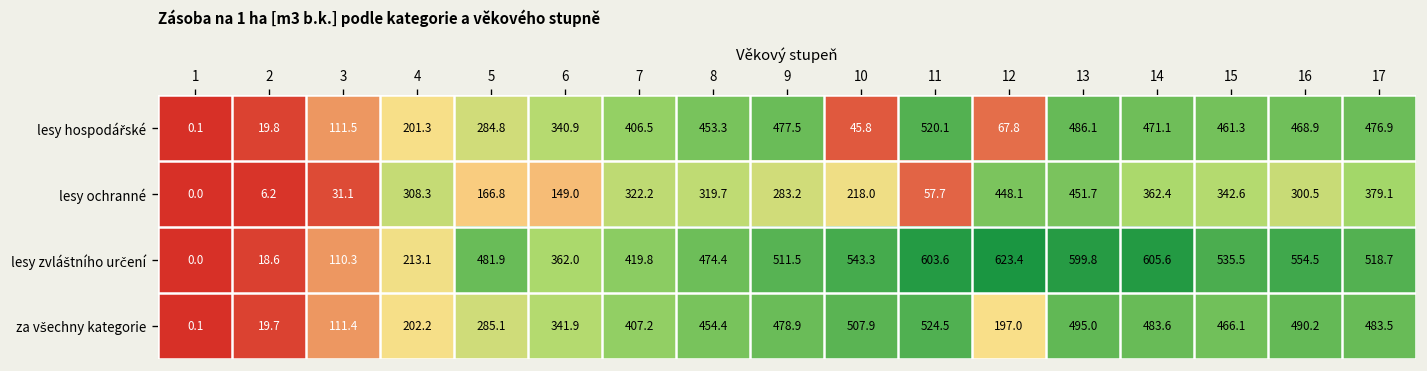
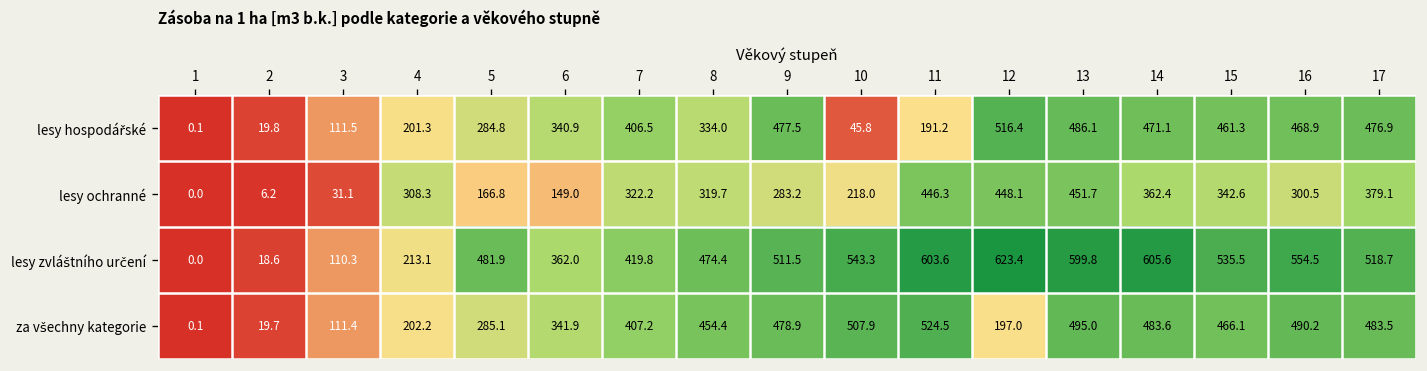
lesy hospodářské, 8: 453.3 -> 334.0
lesy hospodářské, 11: 520.1 -> 191.2
lesy hospodářské, 12: 67.8 -> 516.4
lesy ochranné, 11: 57.7 -> 446.3
